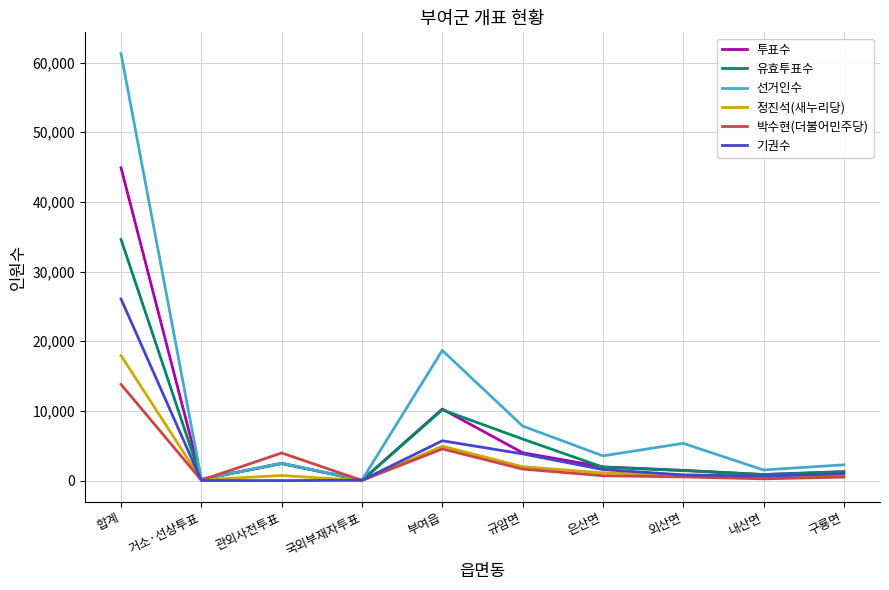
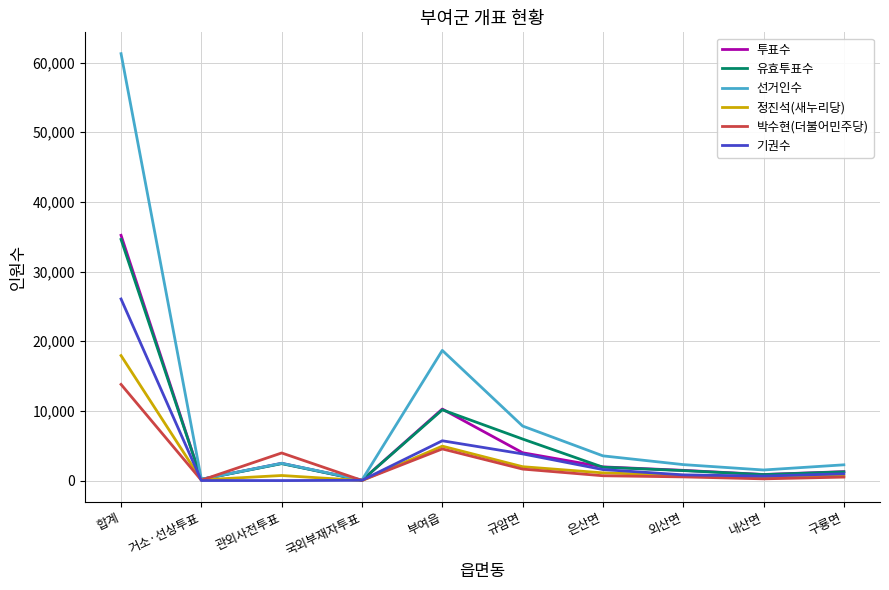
투표수, 합계: 45,000 -> 35,000
선거인수, 외산면: 5,000 -> 2,000
